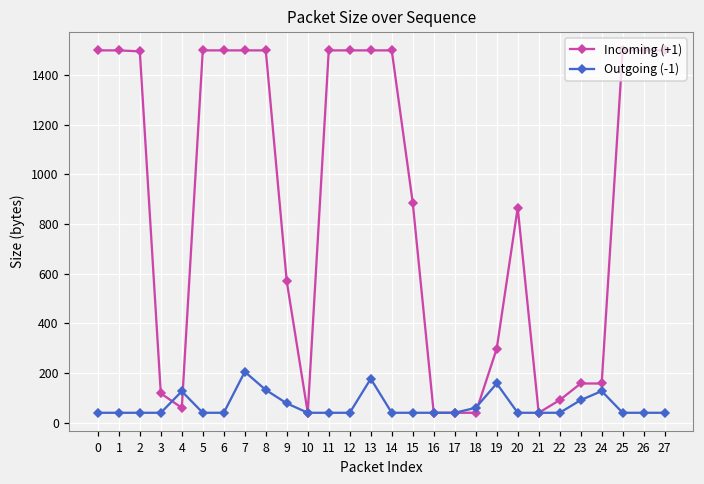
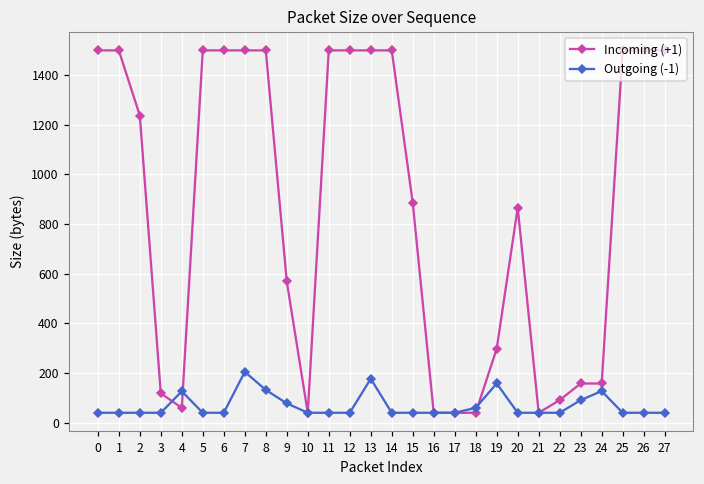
Incoming (+1), 2: 1500 -> 1240
